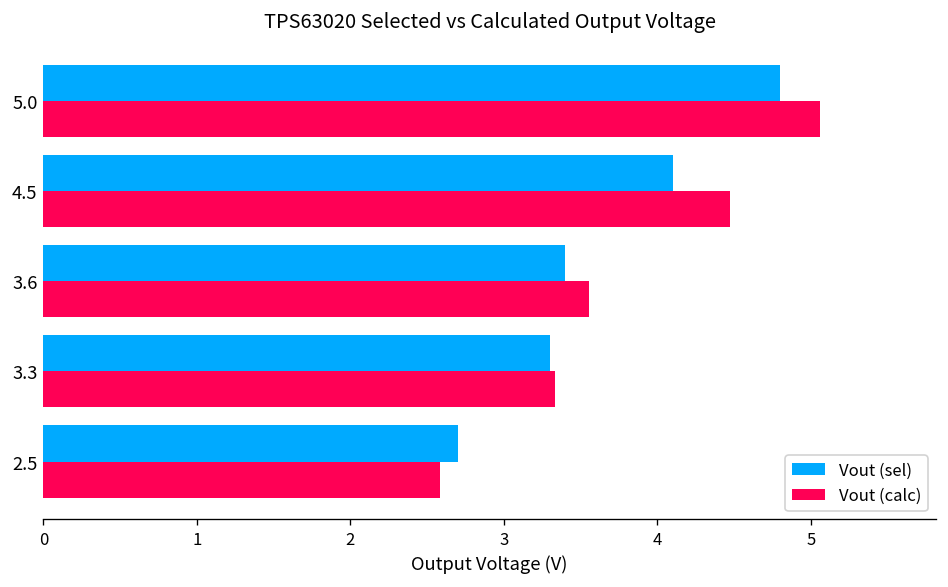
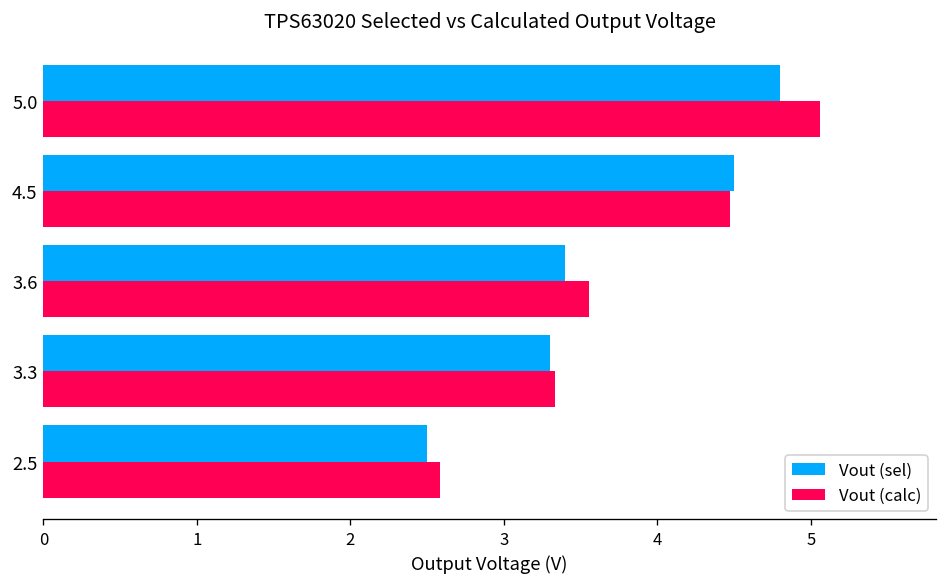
Vout (sel), 4.5: 4.1 -> 4.5
Vout (sel), 2.5: 2.7 -> 2.5
